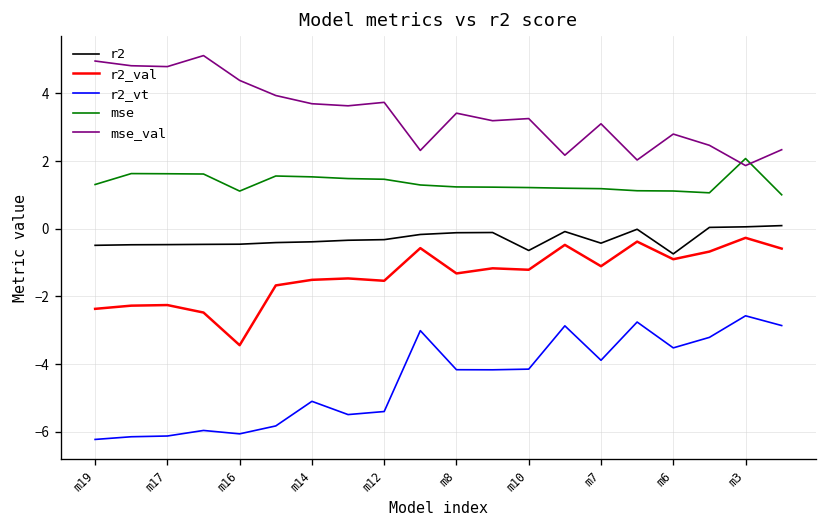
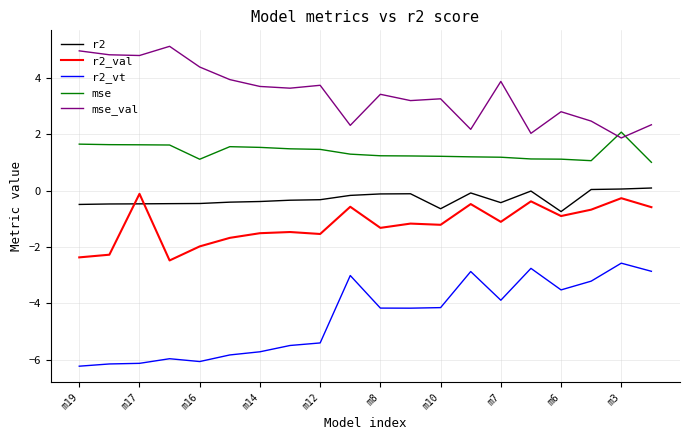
mse, m19: 1.3 -> 1.6
r2_val, m17: -2.3 -> -0.1
r2_val, m16: -3.4 -> -2.0
r2_vt, m14: -5.1 -> -5.7
mse_val, m7: 3.1 -> 3.9
